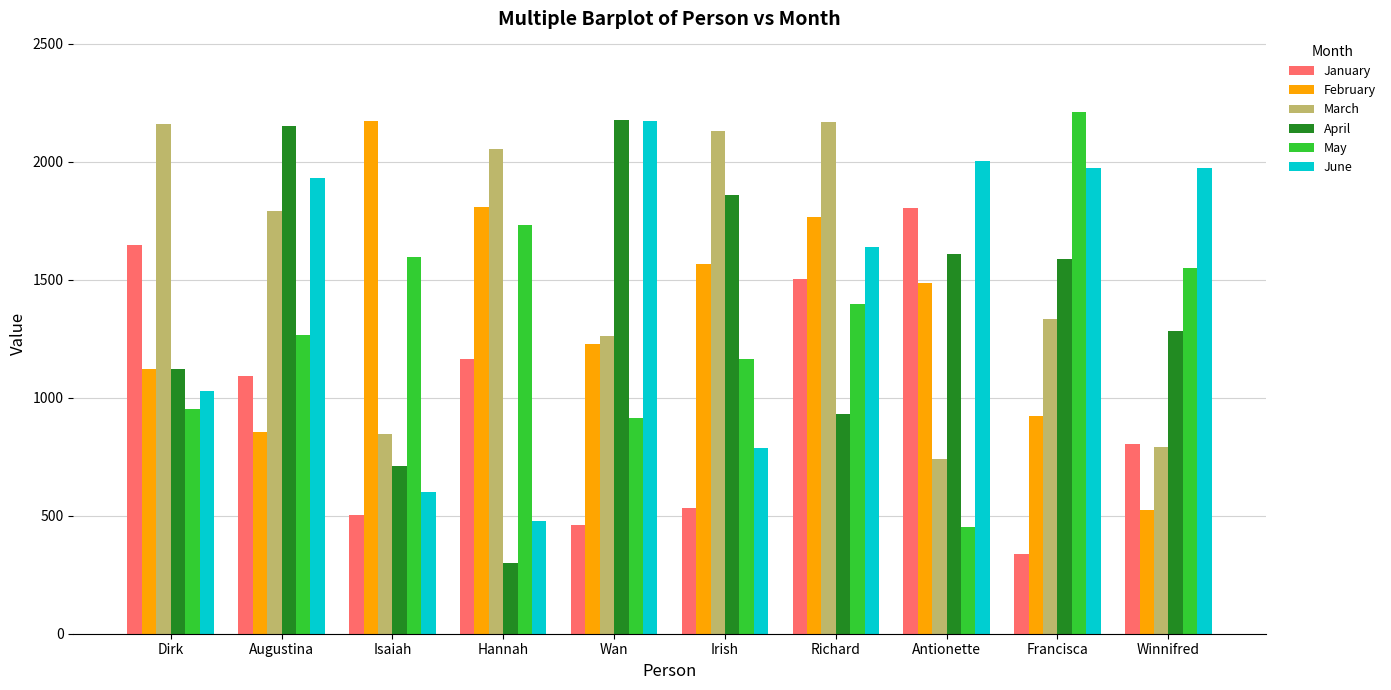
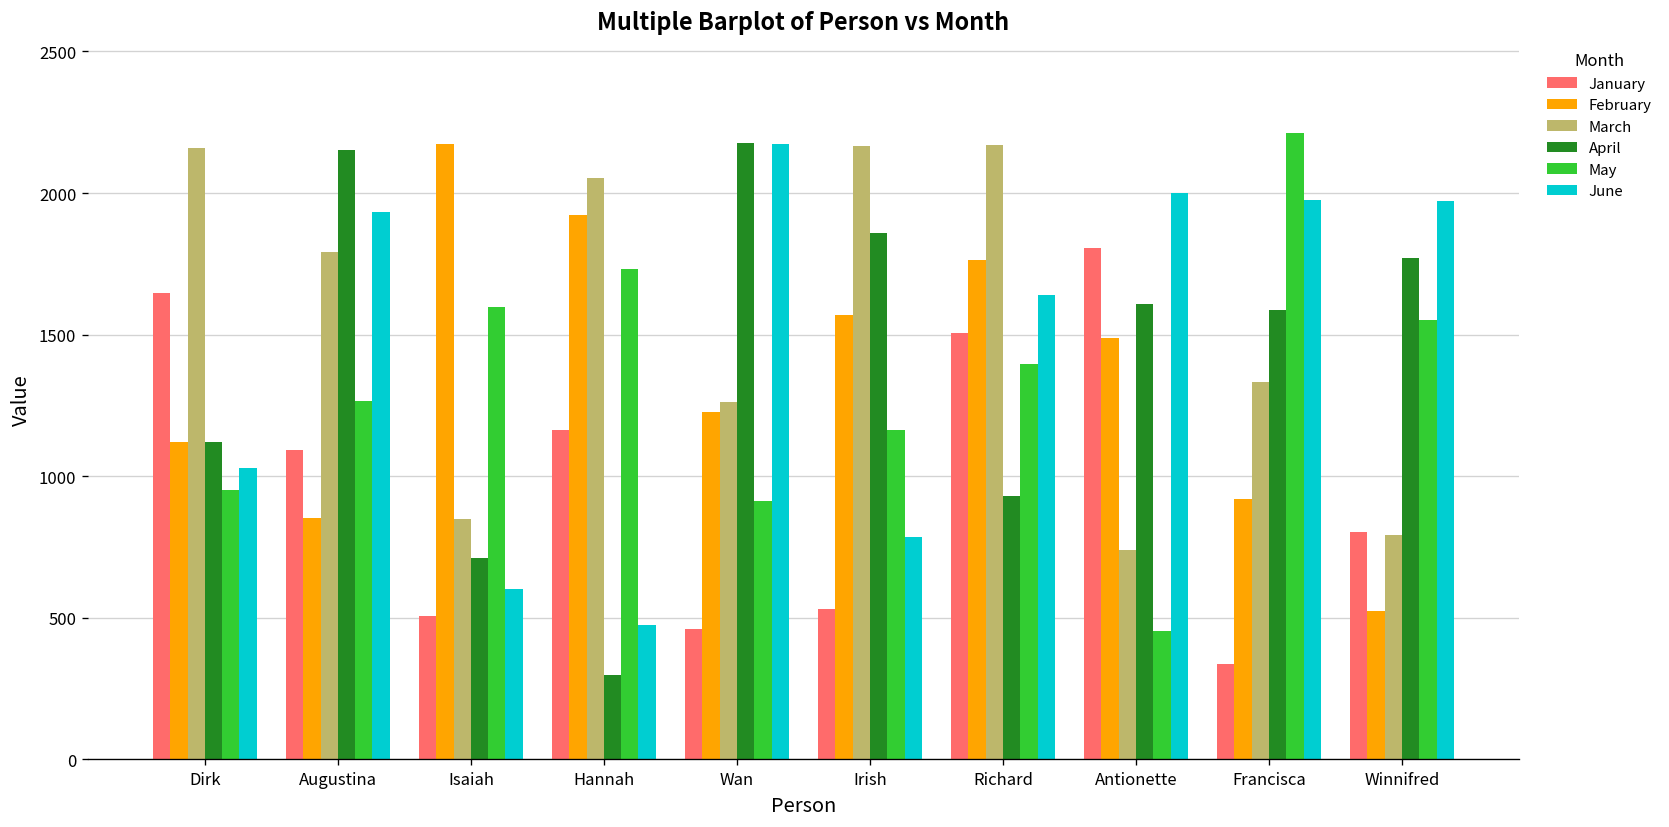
February, Hannah: 1810 -> 1920
March, Irish: 2130 -> 2170
April, Winnifred: 1280 -> 1770
